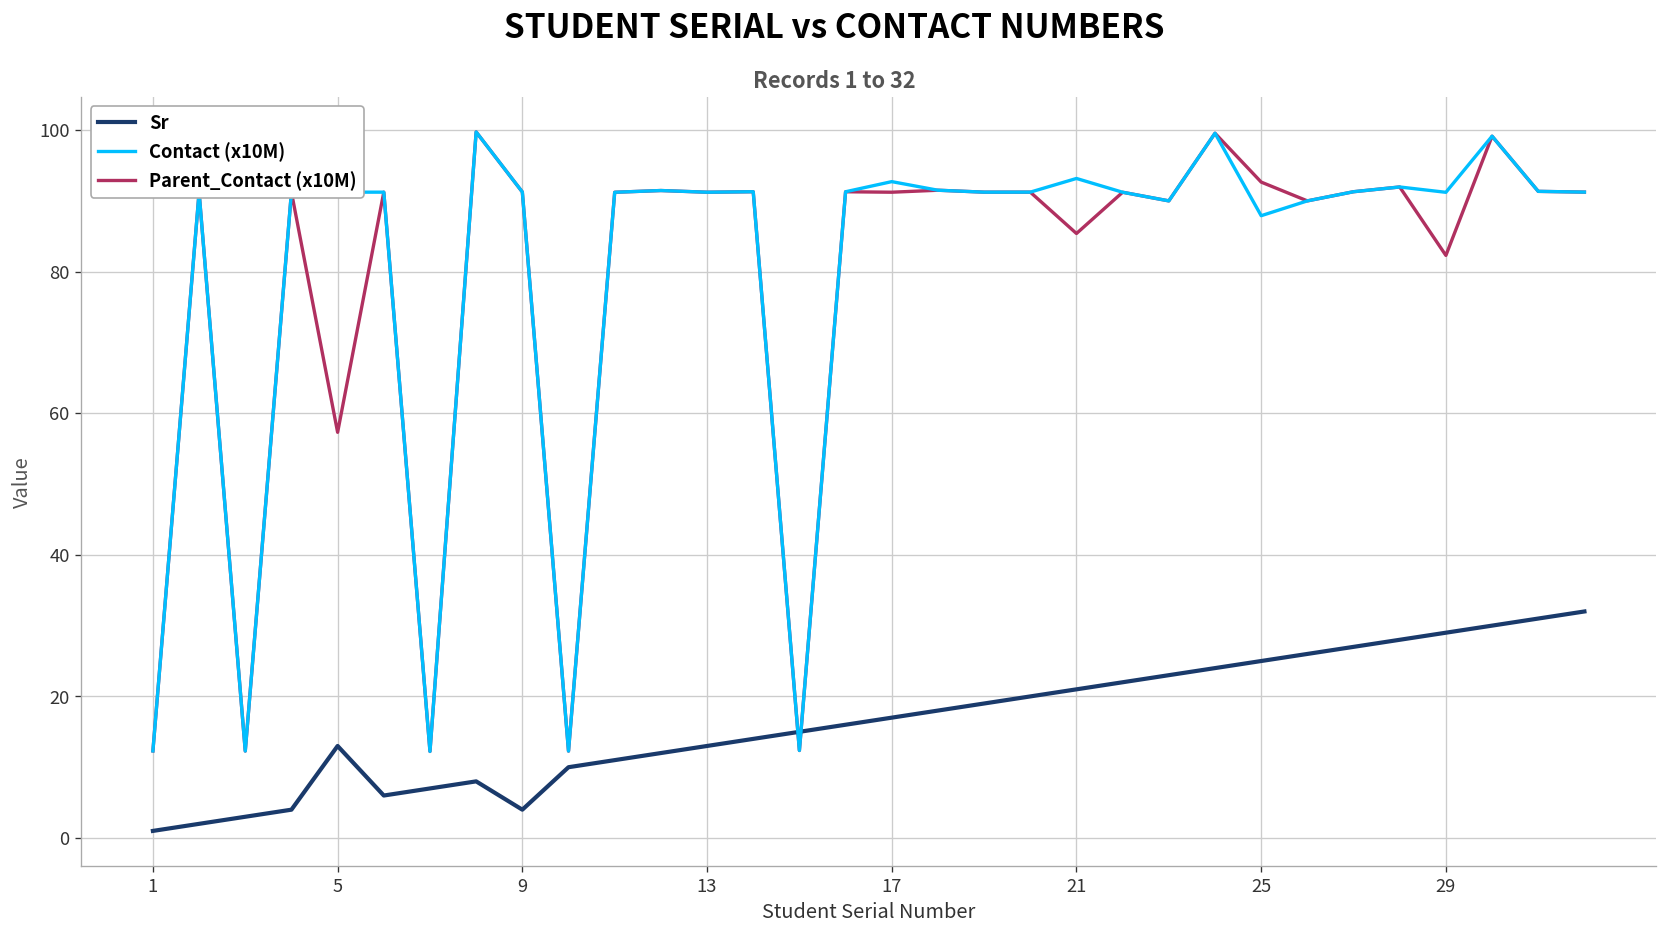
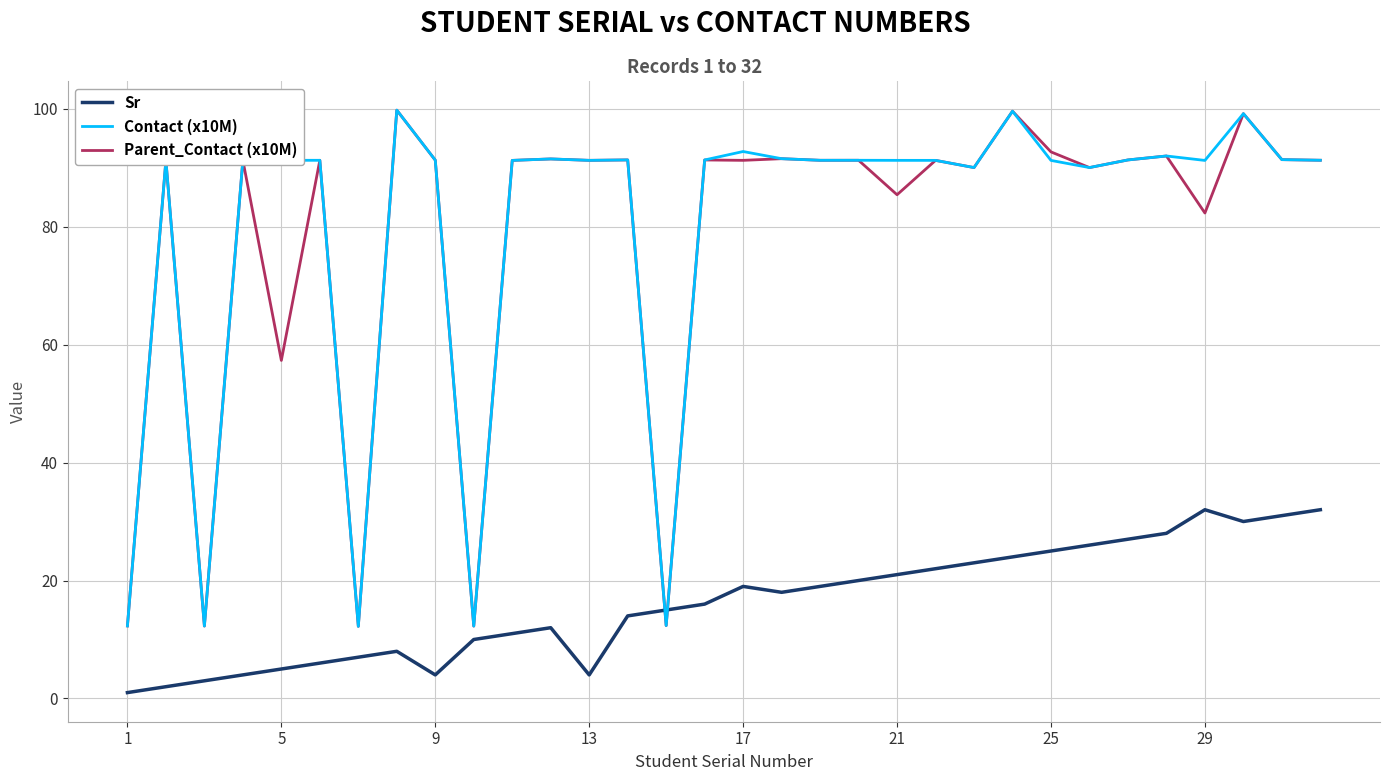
Sr, 5: 13 -> 5
Sr, 13: 13 -> 4
Sr, 17: 17 -> 19
Contact (x10M), 21: 93 -> 91
Contact (x10M), 25: 88 -> 91
Sr, 29: 29 -> 32
